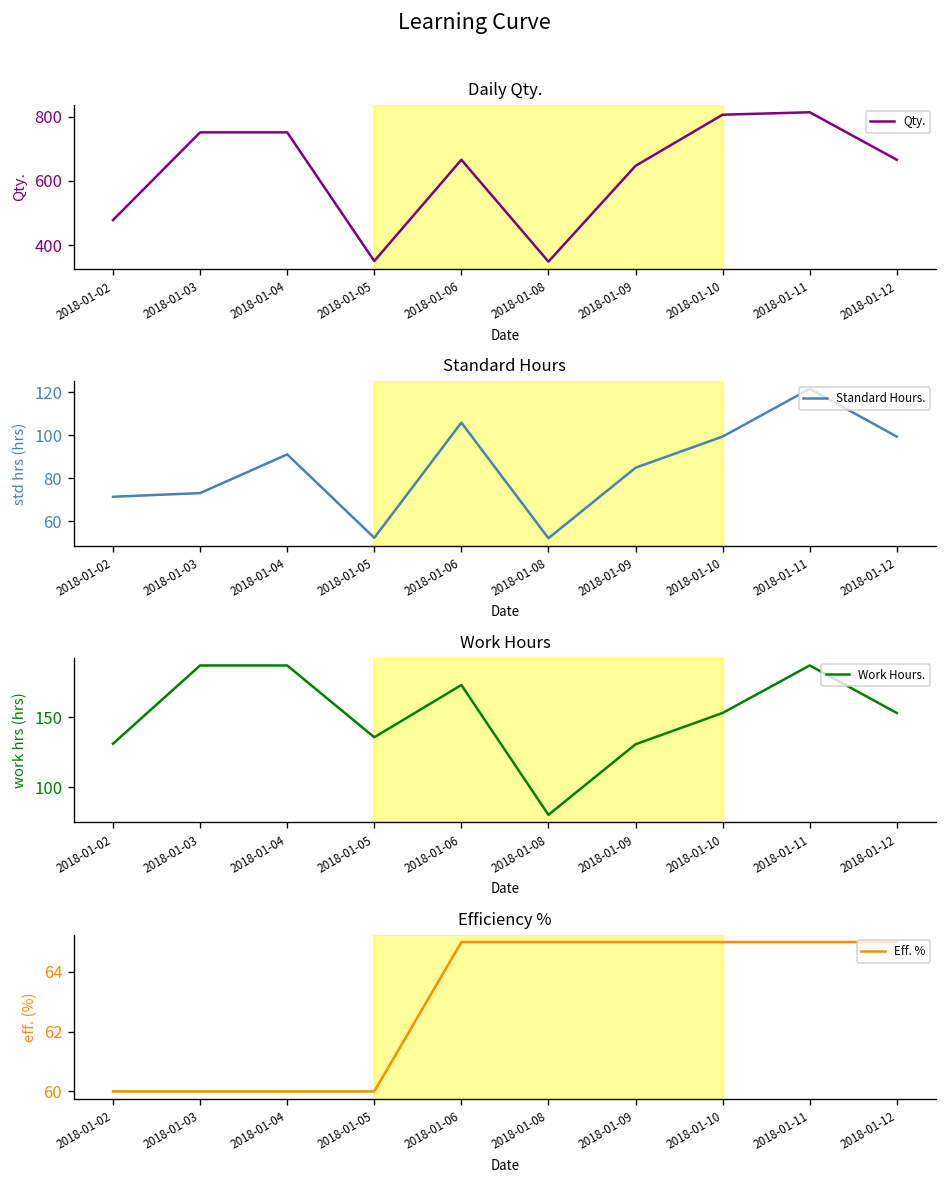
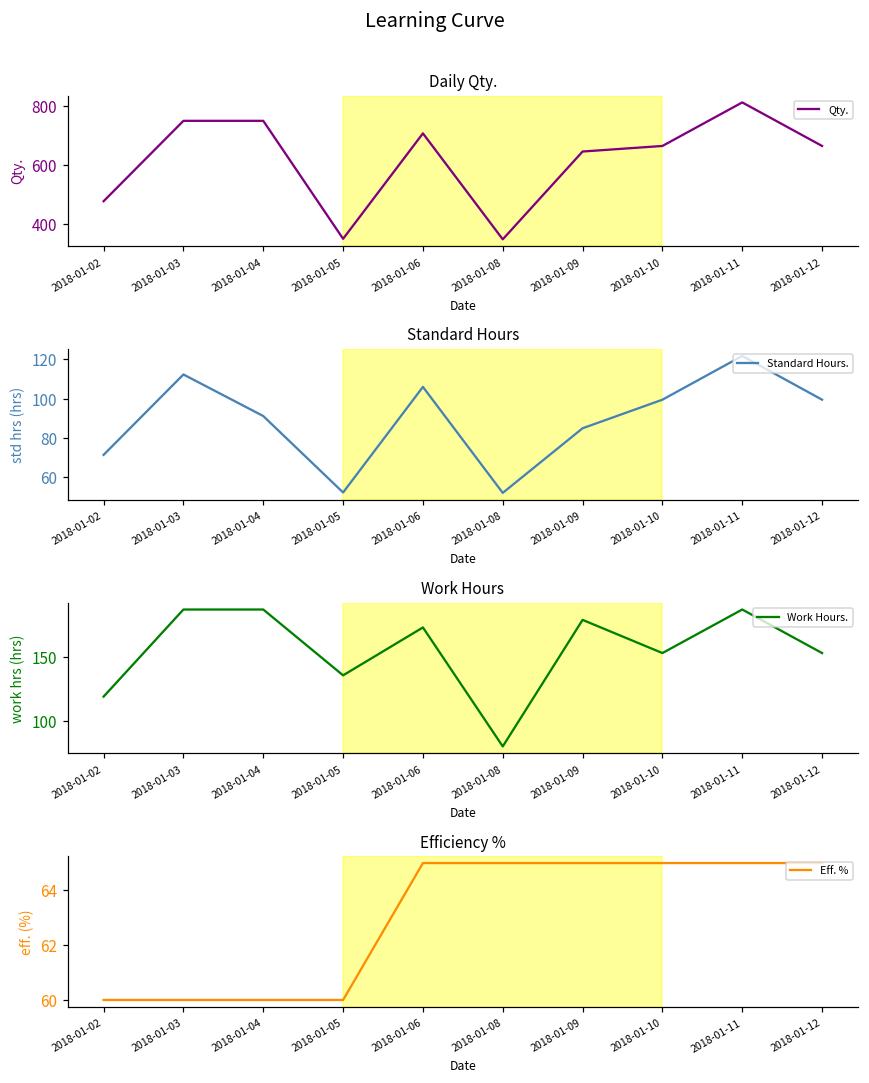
Daily Qty., 2018-01-06: 670 -> 710
Daily Qty., 2018-01-10: 810 -> 670
Standard Hours, 2018-01-03: 73 -> 112
Work Hours, 2018-01-02: 131 -> 119
Work Hours, 2018-01-09: 131 -> 179
